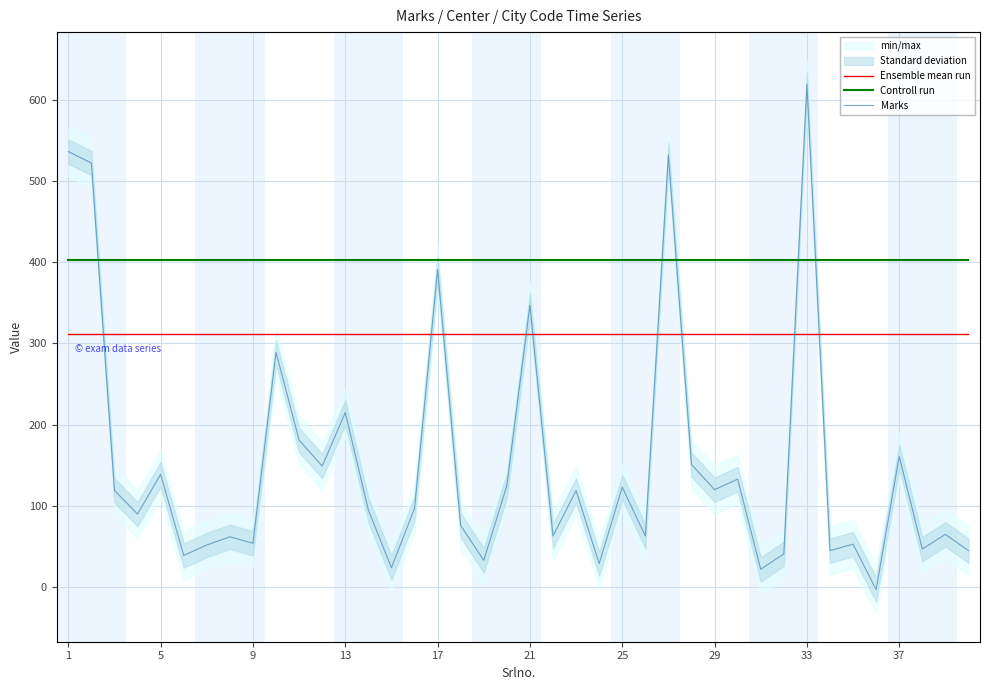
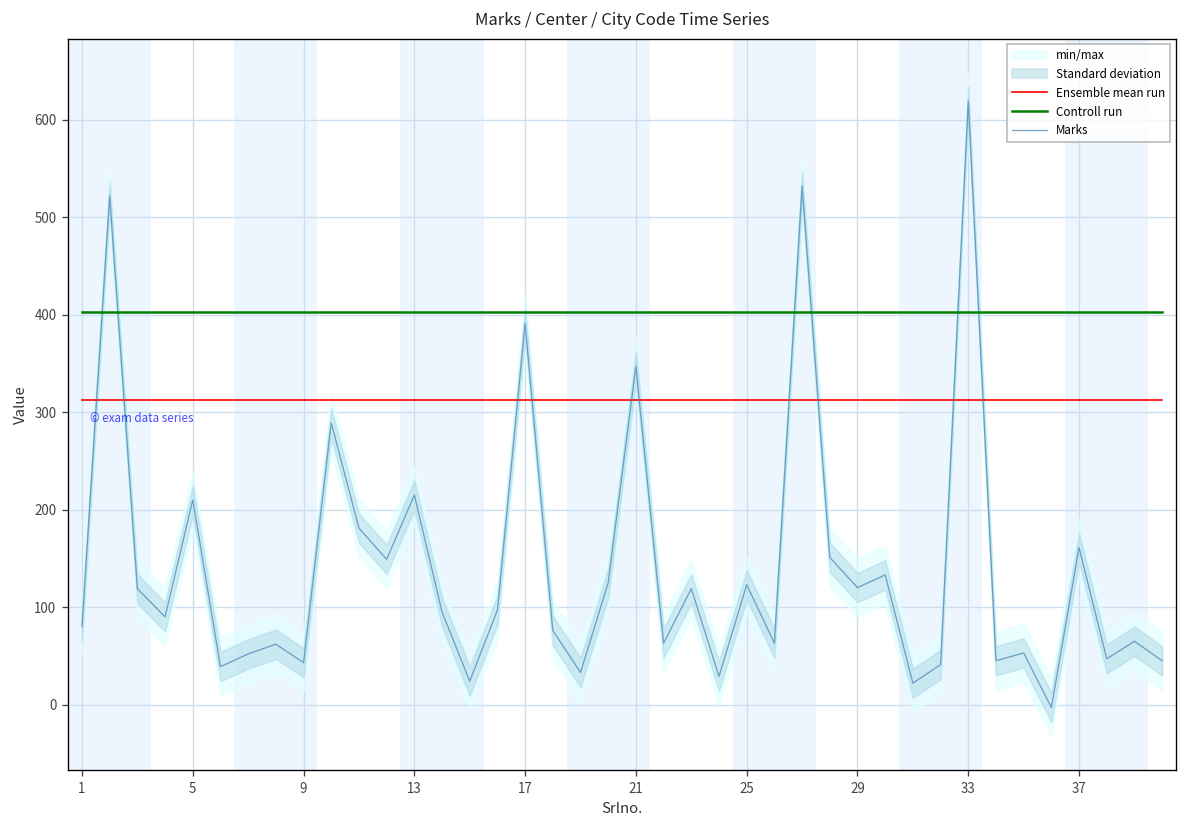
Marks, 1: 540 -> 80
Marks, 5: 140 -> 210
Marks, 9: 50 -> 40
